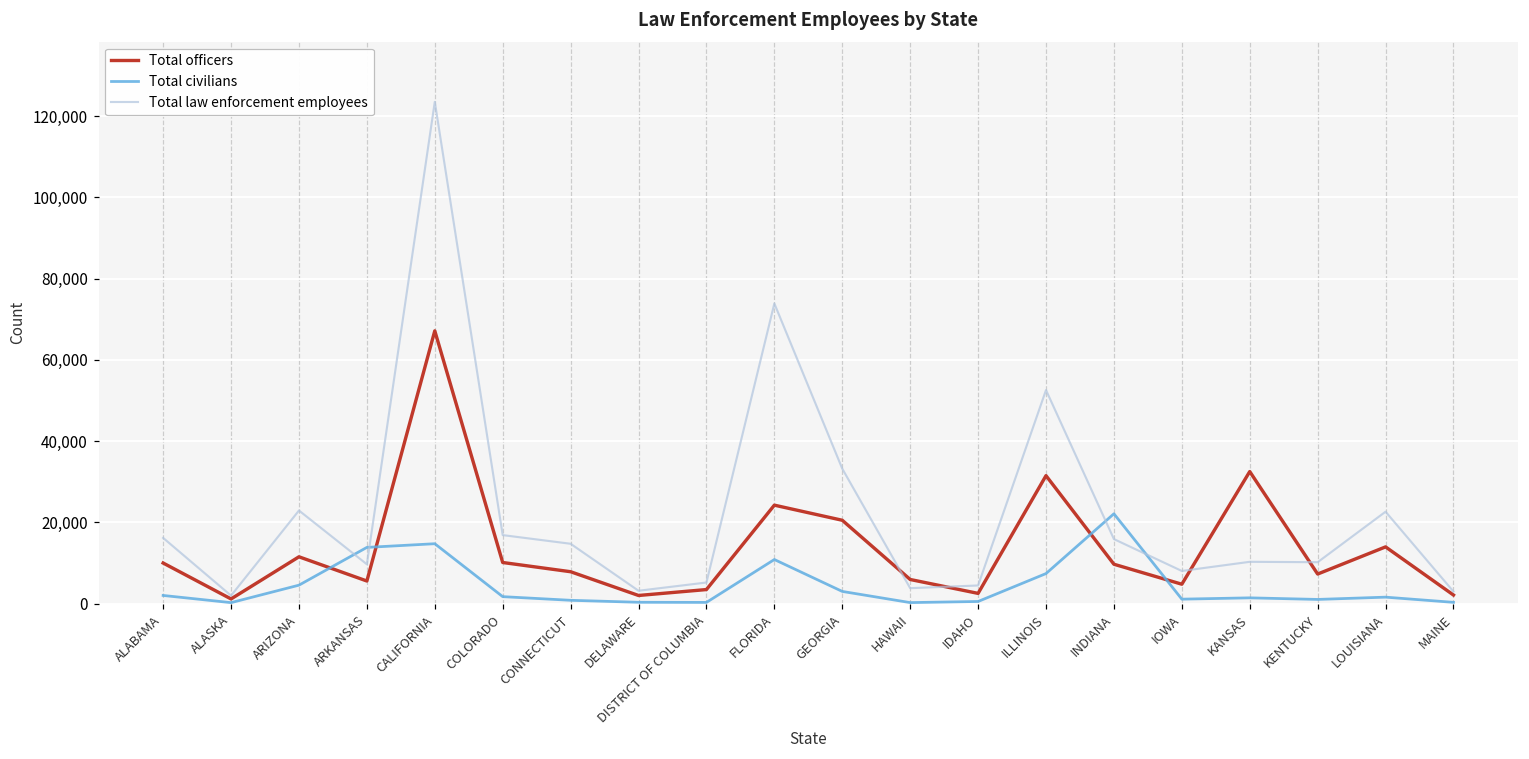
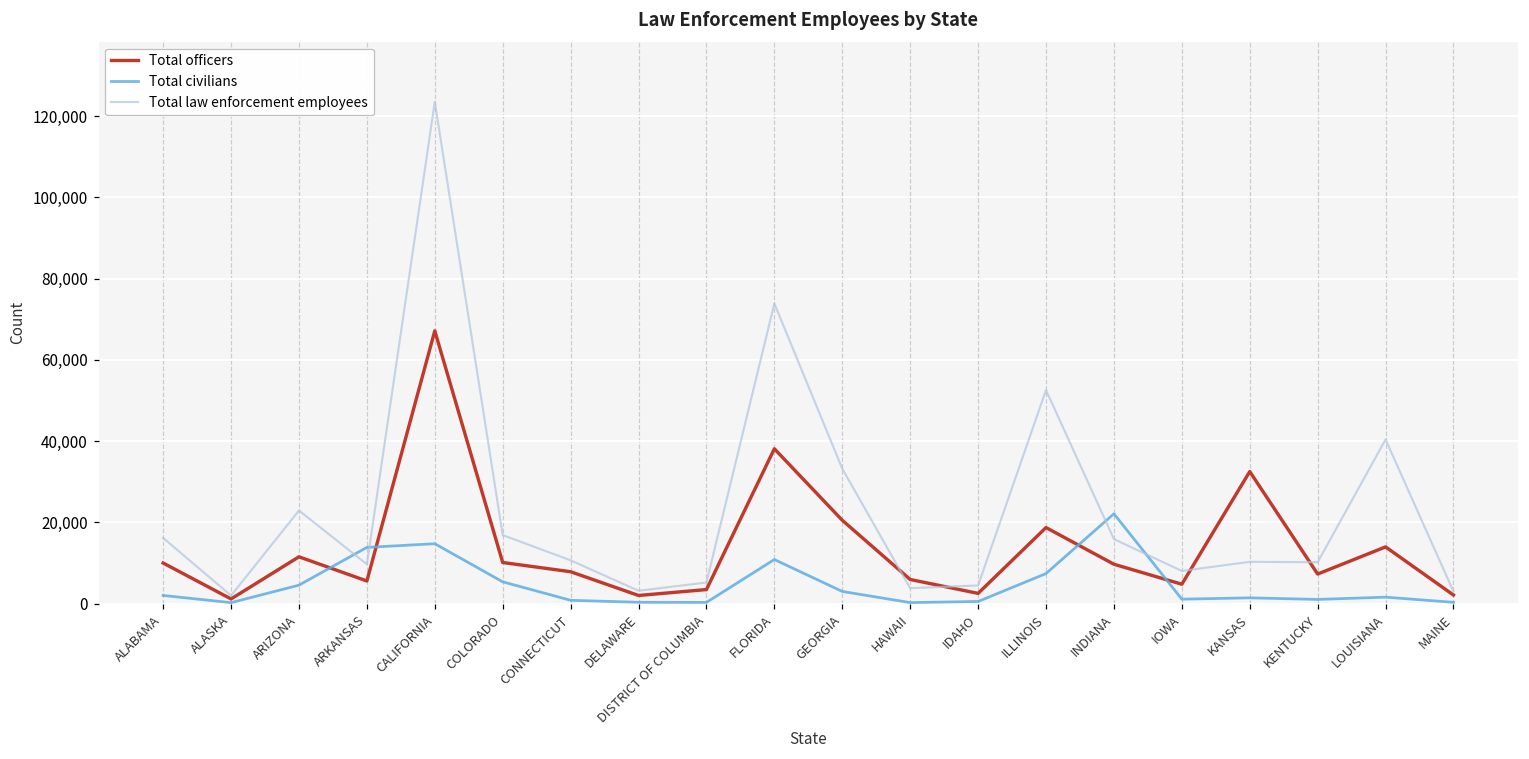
Total civilians, COLORADO: 2,000 -> 5,000
Total law enforcement employees, CONNECTICUT: 15,000 -> 11,000
Total officers, FLORIDA: 24,000 -> 38,000
Total officers, ILLINOIS: 31,000 -> 19,000
Total law enforcement employees, LOUISIANA: 23,000 -> 40,000
